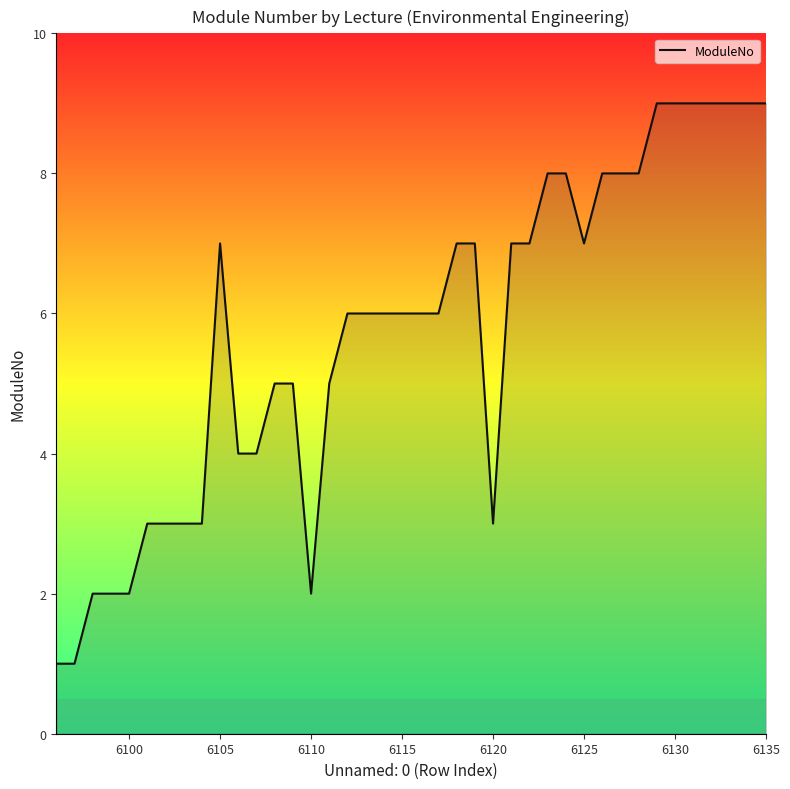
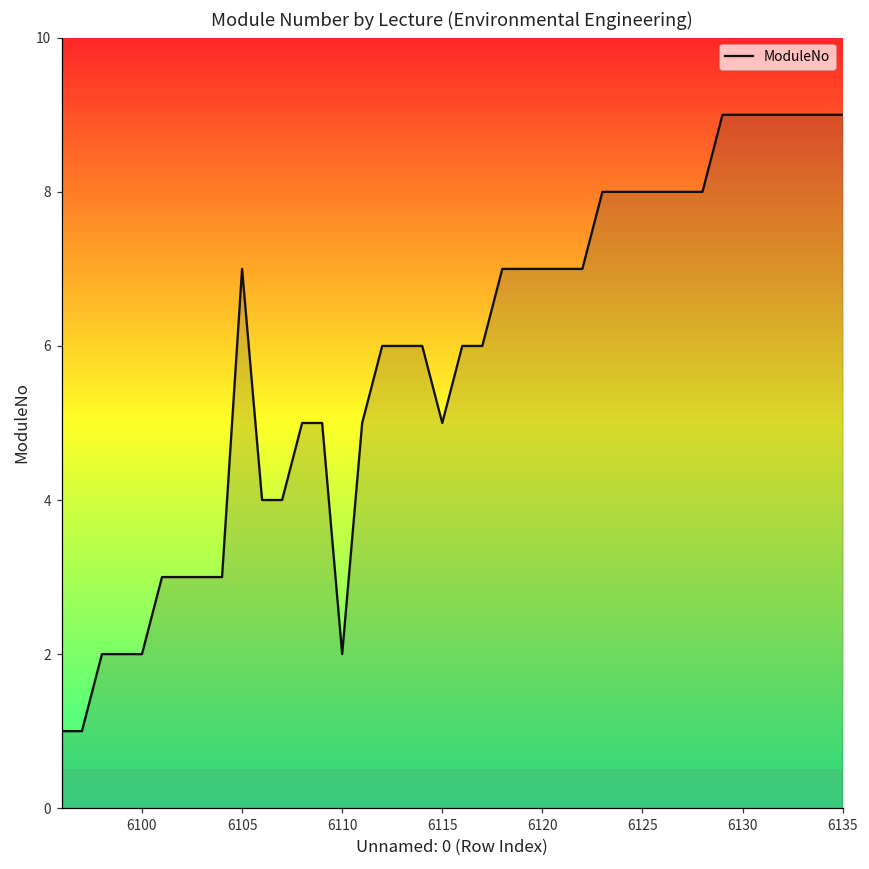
6115: 6 -> 5
6120: 3 -> 7
6125: 7 -> 8
